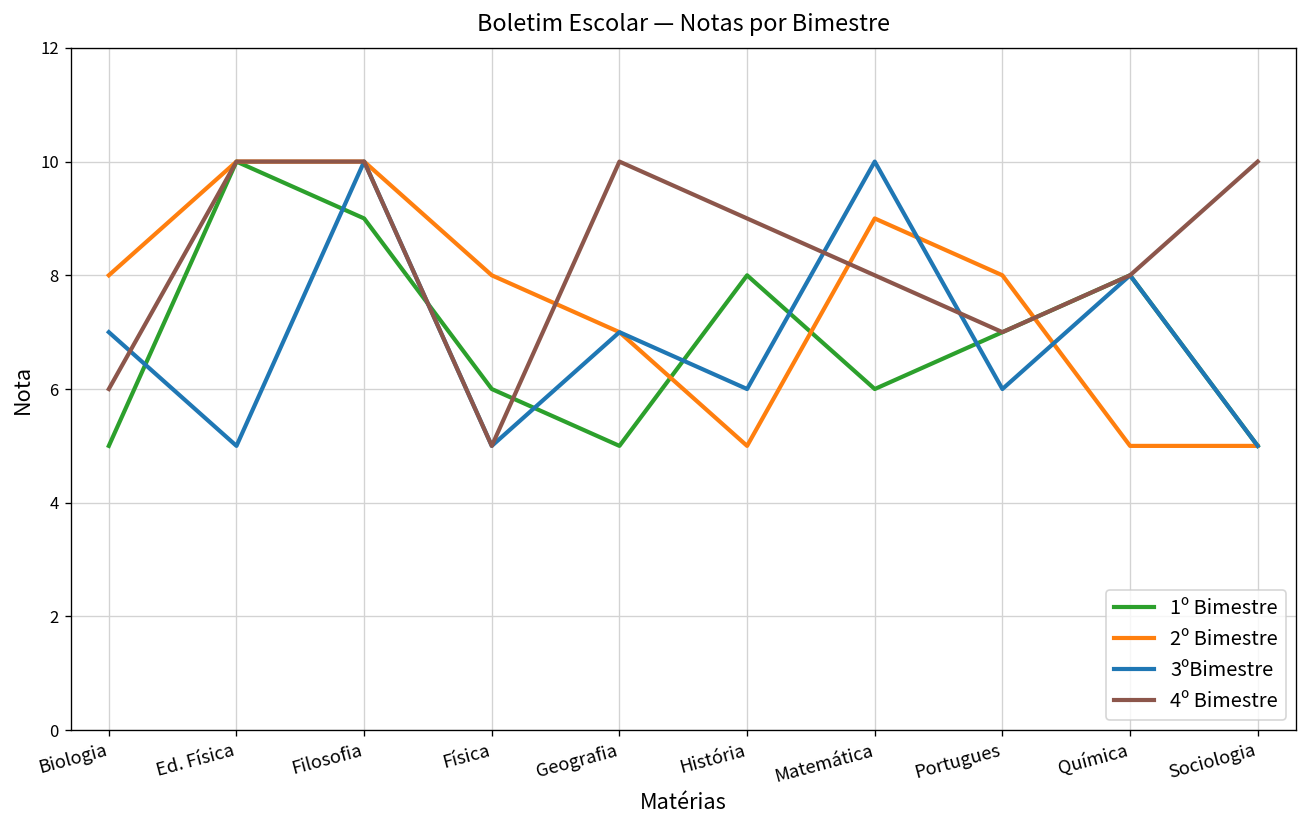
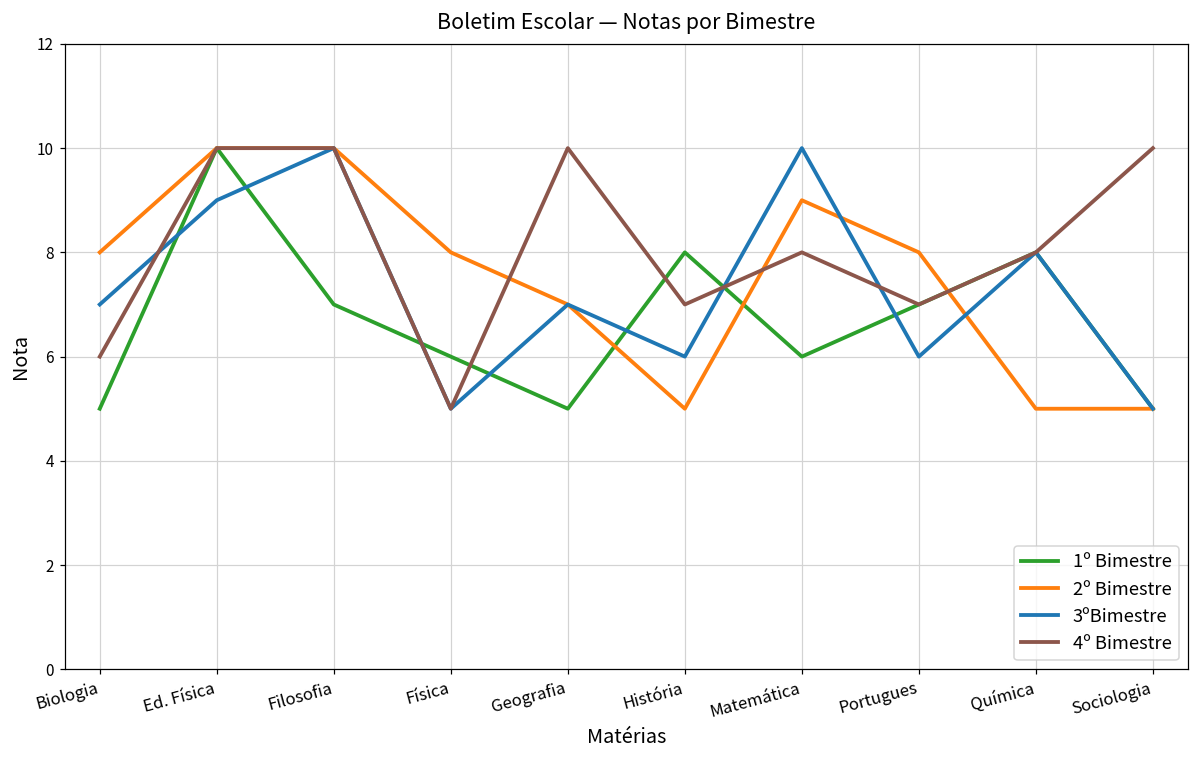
3ºBimestre, Ed. Física: 5 -> 9
1º Bimestre, Filosofia: 9 -> 7
4º Bimestre, História: 9 -> 7
